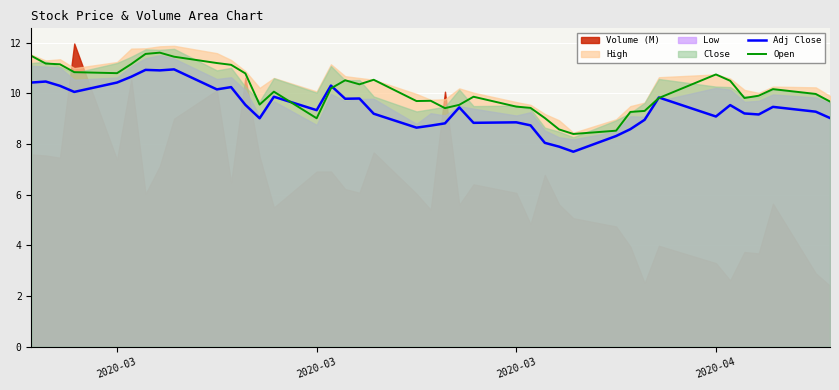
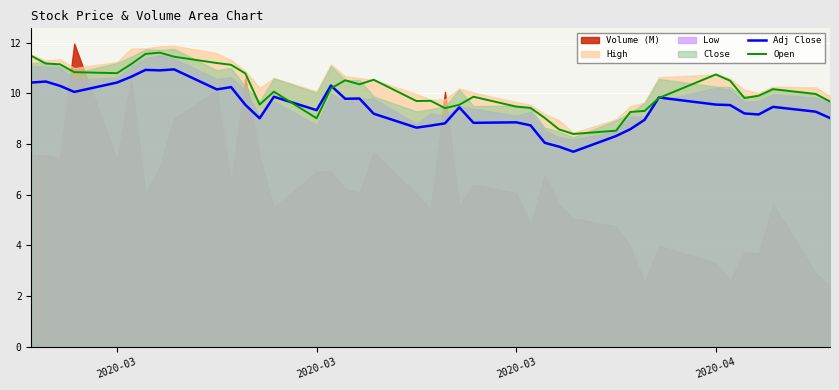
Adj Close, 2020-04: 9.1 -> 9.6
